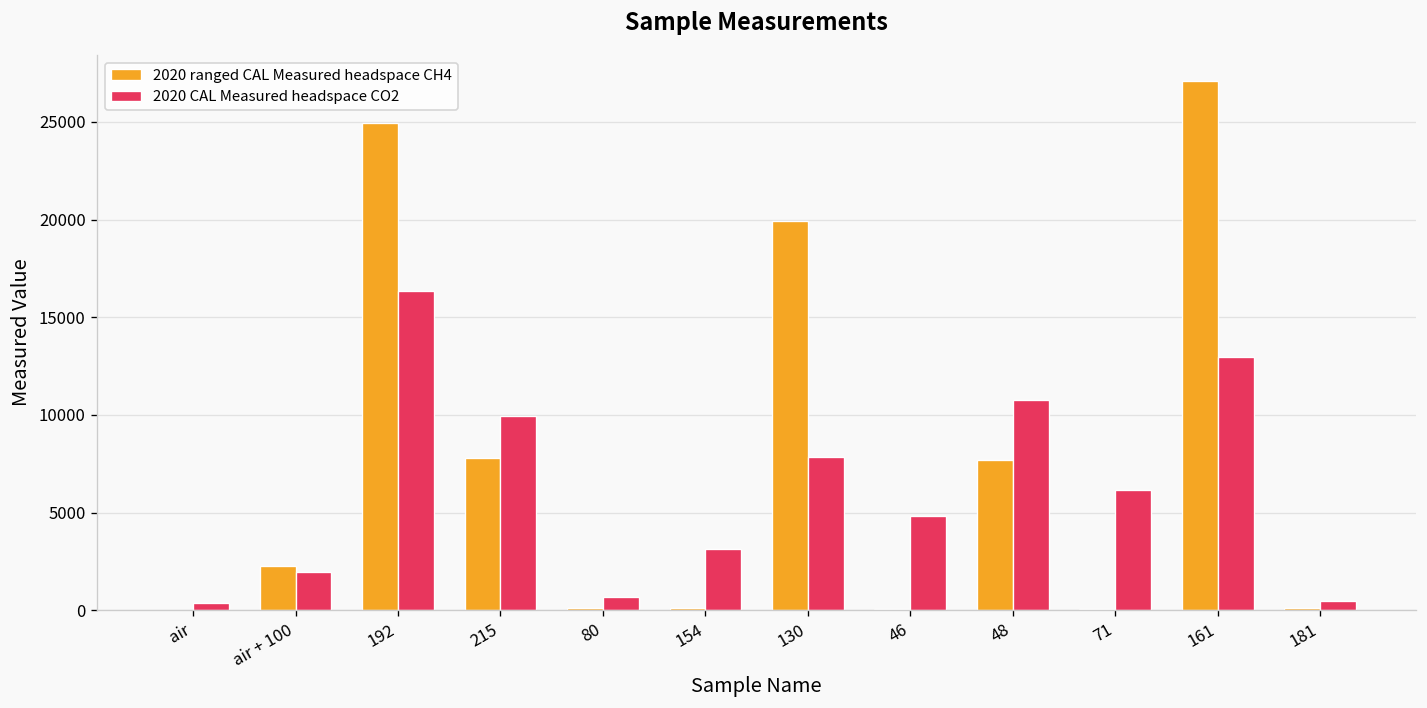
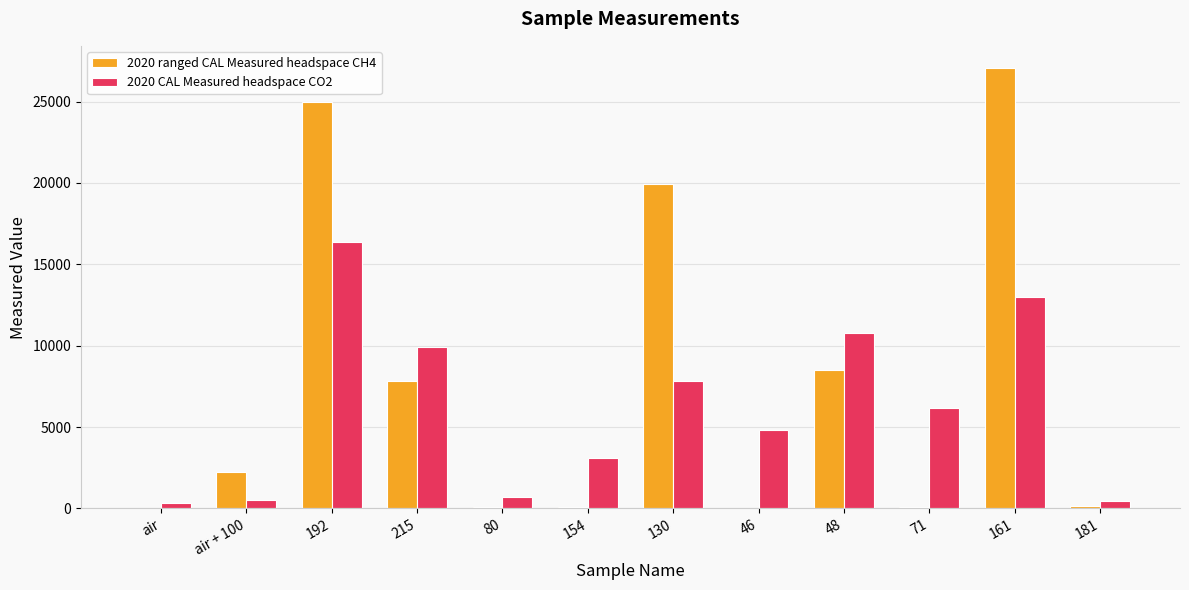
2020 CAL Measured headspace CO2, air + 100: 1900 -> 500
2020 ranged CAL Measured headspace CH4, 48: 7700 -> 8500
